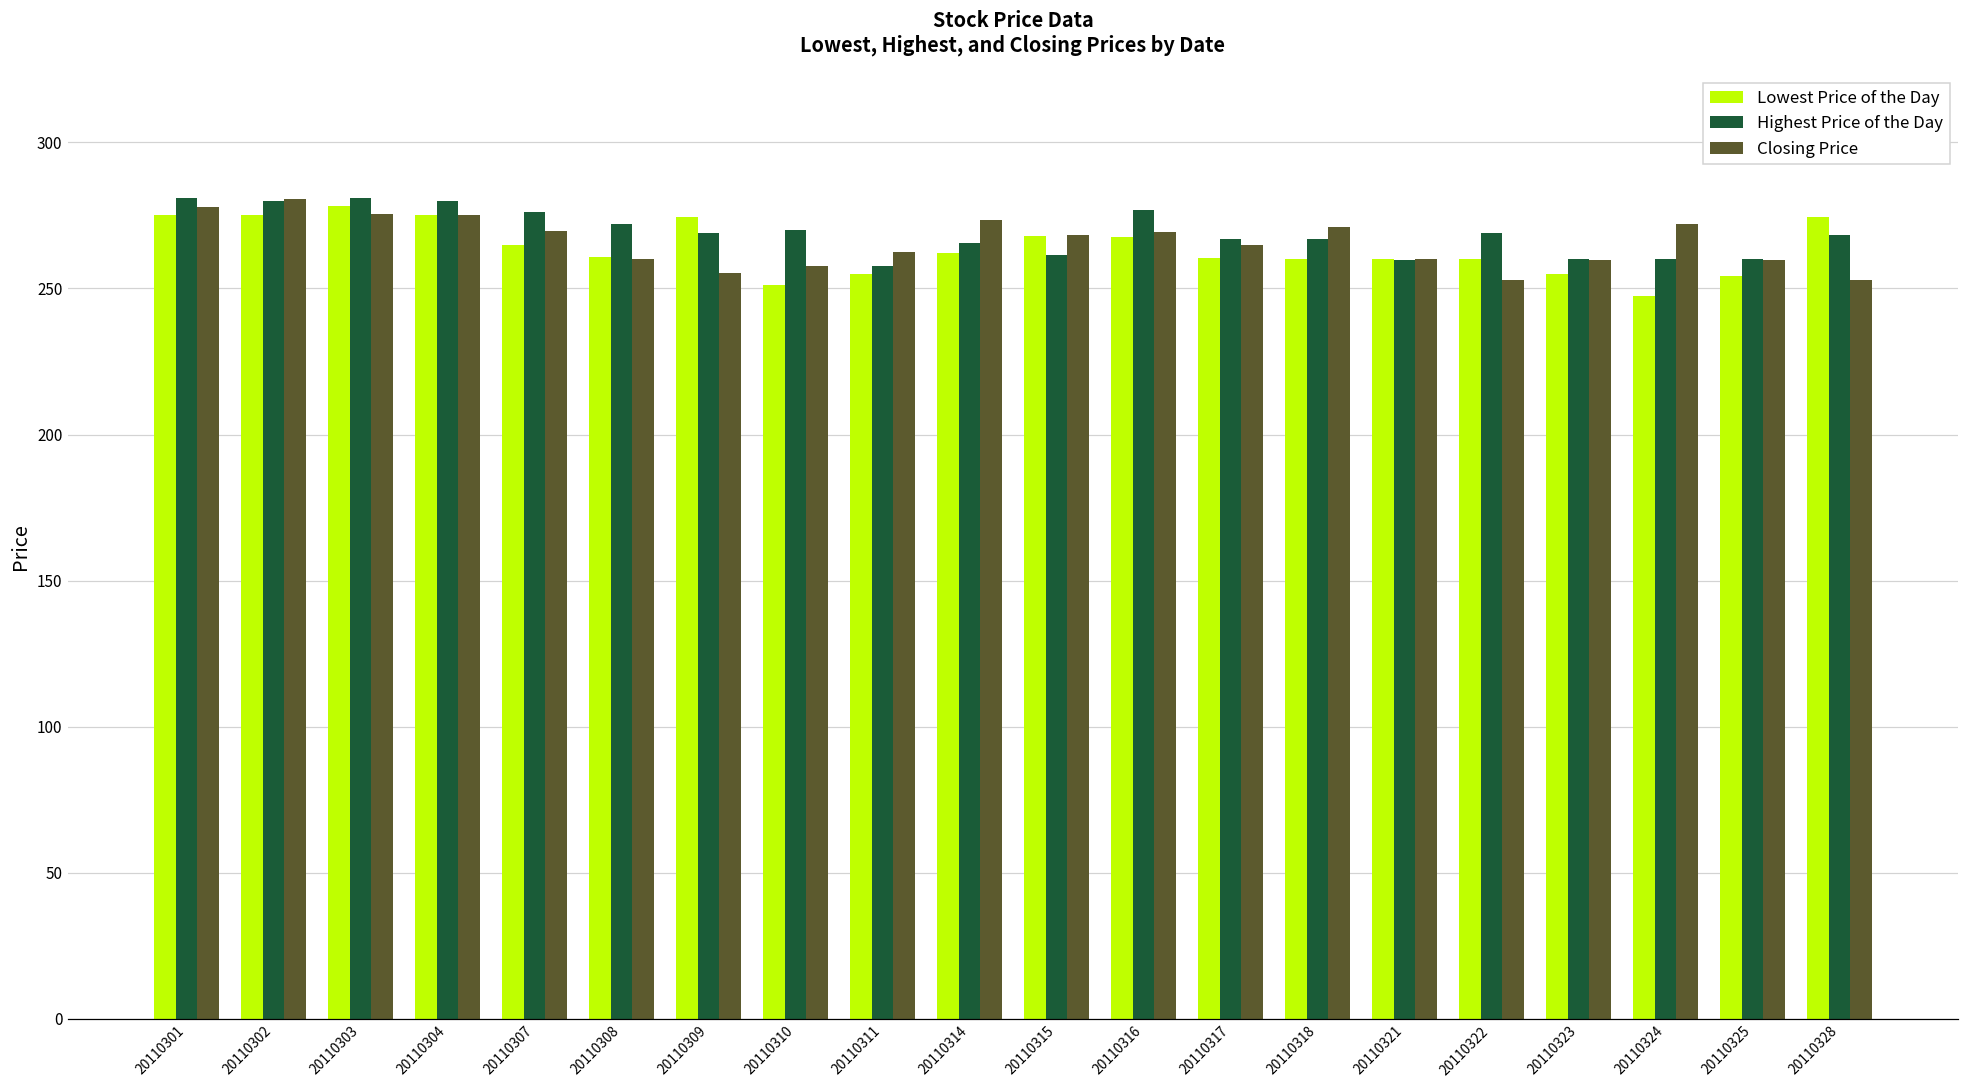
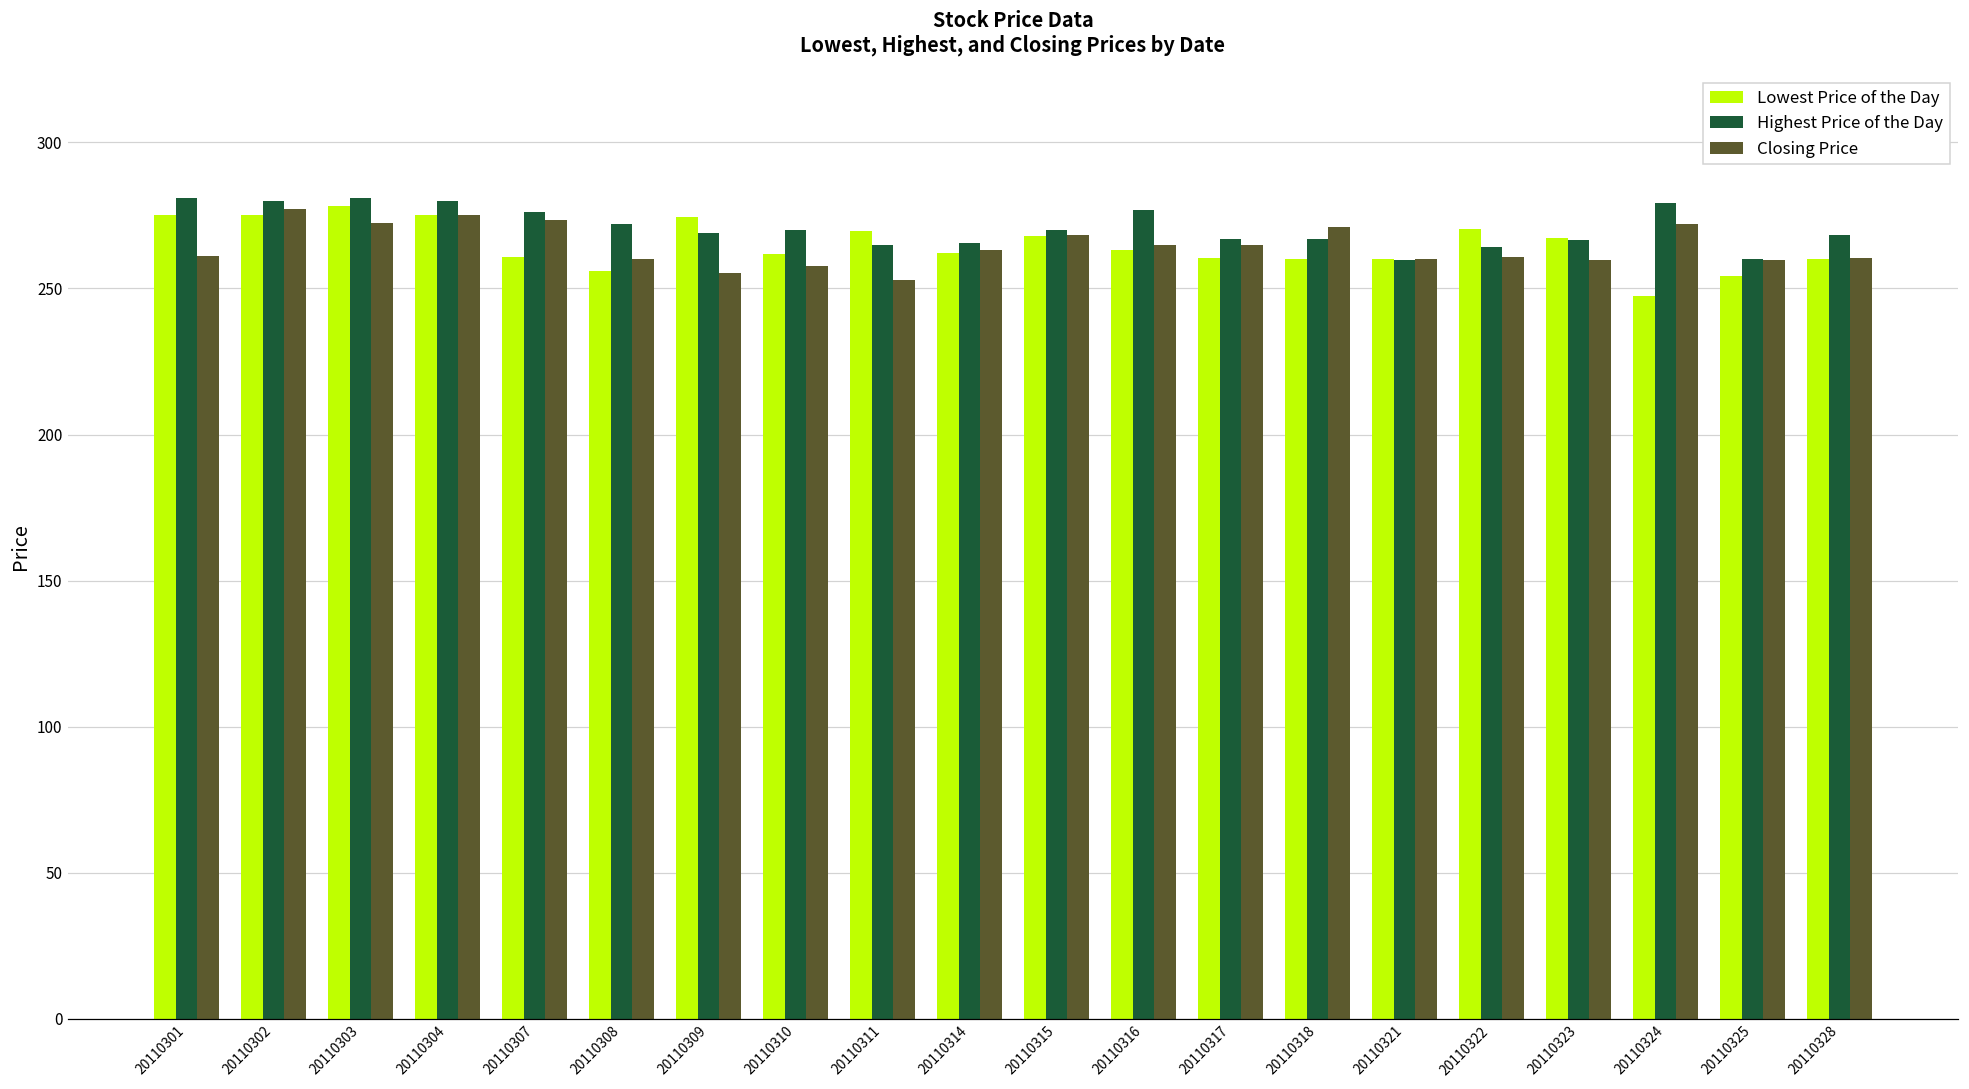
Closing Price, 20110301: 278 -> 261
Closing Price, 20110302: 281 -> 277
Closing Price, 20110303: 276 -> 272
Lowest Price of the Day, 20110307: 265 -> 261
Closing Price, 20110307: 270 -> 274
Lowest Price of the Day, 20110308: 261 -> 256
Lowest Price of the Day, 20110310: 251 -> 262
Lowest Price of the Day, 20110311: 255 -> 270
Highest Price of the Day, 20110311: 258 -> 265
Closing Price, 20110311: 263 -> 253
Closing Price, 20110314: 273 -> 263
Highest Price of the Day, 20110315: 261 -> 270
Lowest Price of the Day, 20110316: 268 -> 263
Closing Price, 20110316: 269 -> 265
Lowest Price of the Day, 20110322: 260 -> 270
Highest Price of the Day, 20110322: 269 -> 264
Closing Price, 20110322: 253 -> 261
Lowest Price of the Day, 20110323: 255 -> 267
Highest Price of the Day, 20110323: 260 -> 267
Highest Price of the Day, 20110324: 260 -> 279
Lowest Price of the Day, 20110328: 274 -> 260
Closing Price, 20110328: 253 -> 260
